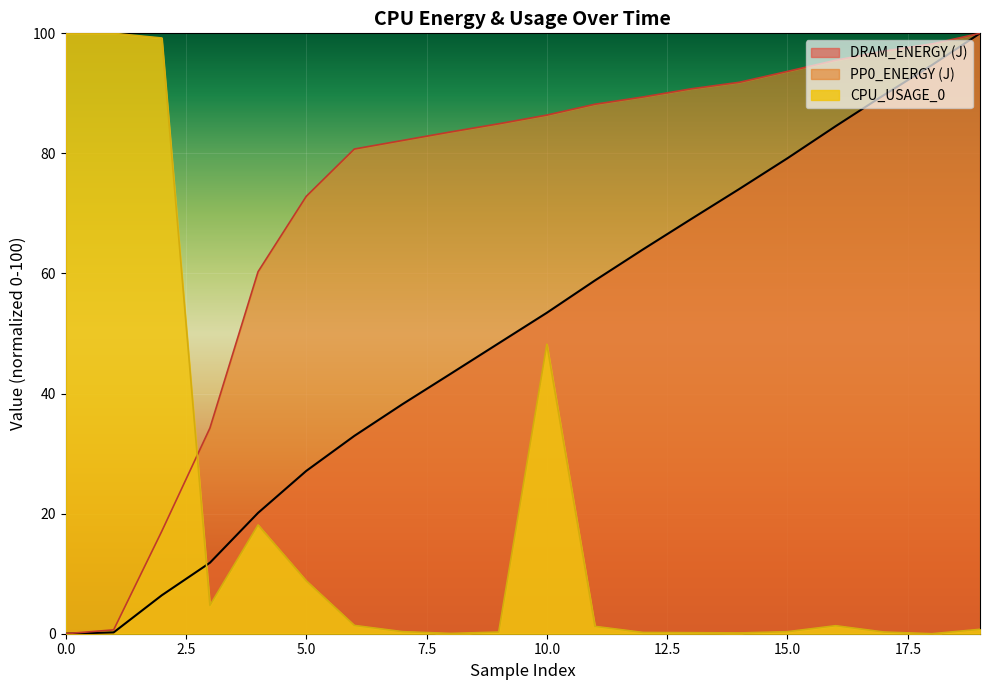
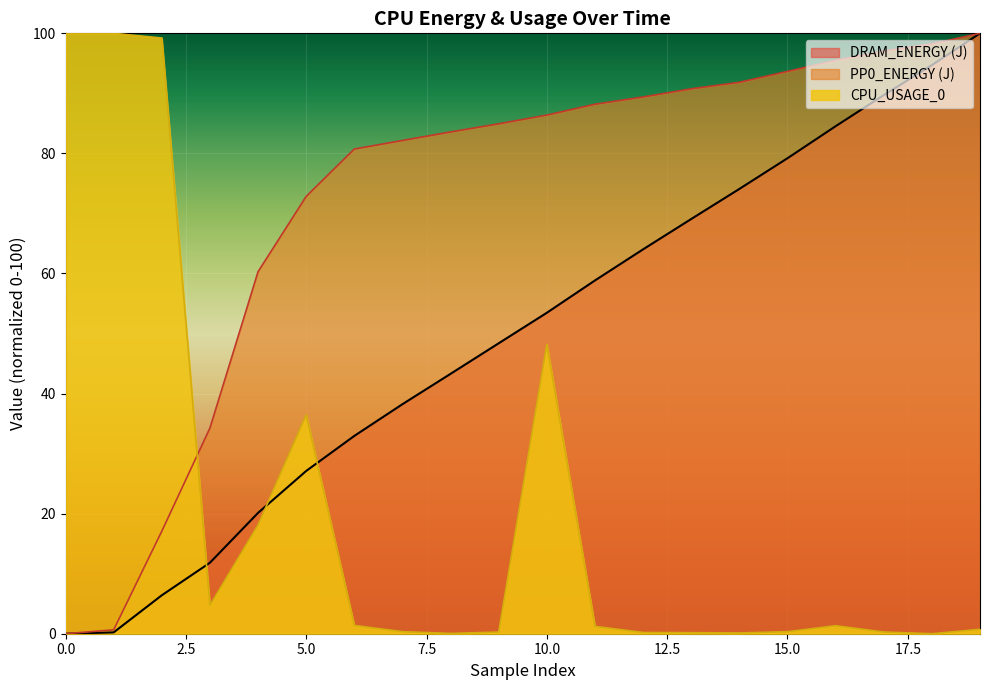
CPU_USAGE_0, 5.0: 9 -> 36
